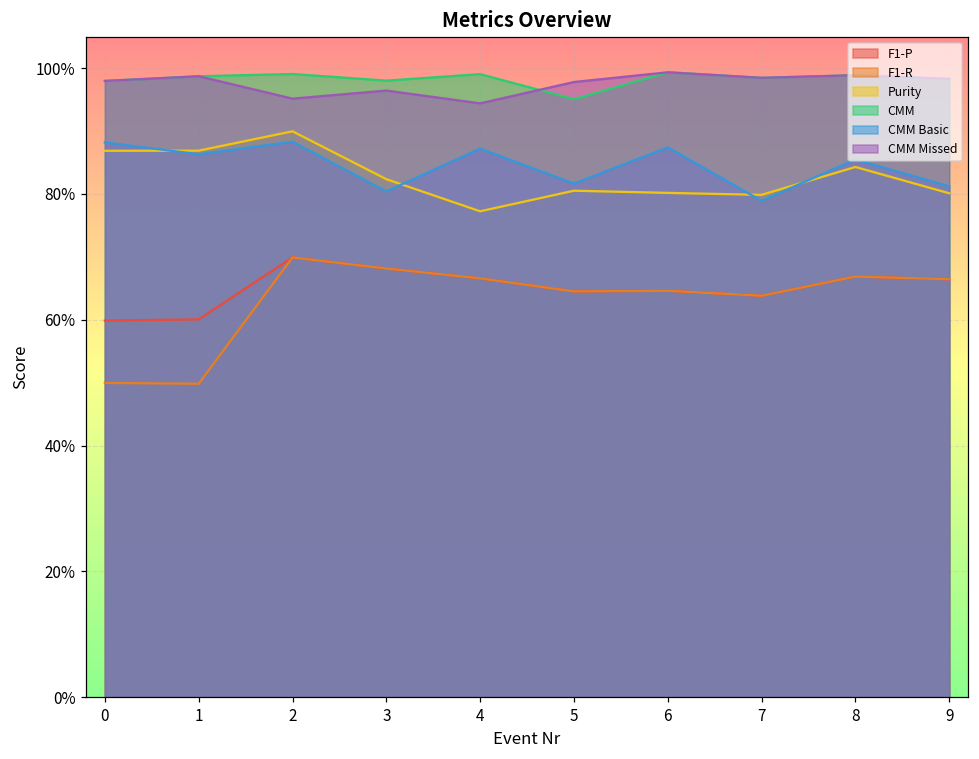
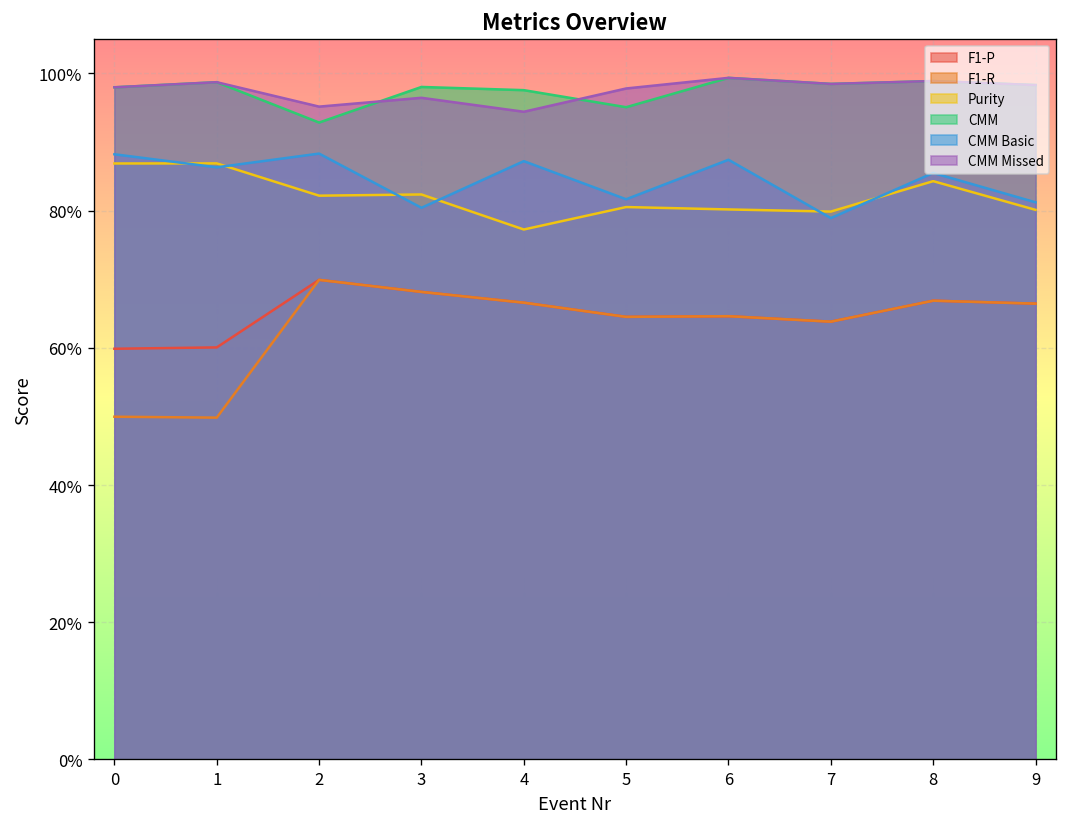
Purity, 2: 90% -> 82%
CMM, 2: 99% -> 93%
CMM, 4: 99% -> 98%
